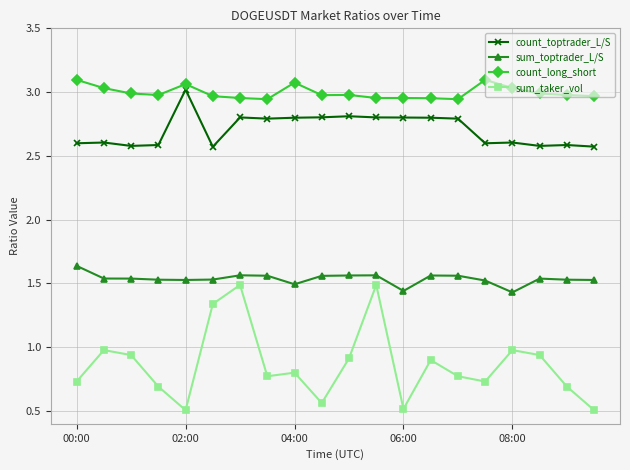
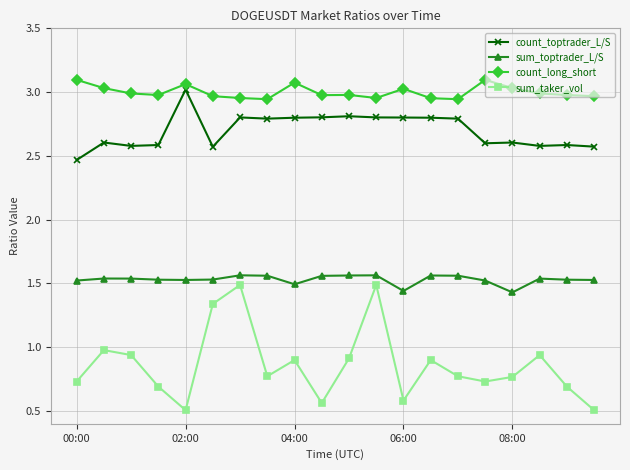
count_toptrader_L/S, 00:00: 2.60 -> 2.47
sum_toptrader_L/S, 00:00: 1.64 -> 1.52
sum_taker_vol, 04:00: 0.80 -> 0.90
count_long_short, 06:00: 2.95 -> 3.03
sum_taker_vol, 06:00: 0.52 -> 0.58
sum_taker_vol, 08:00: 0.98 -> 0.77
